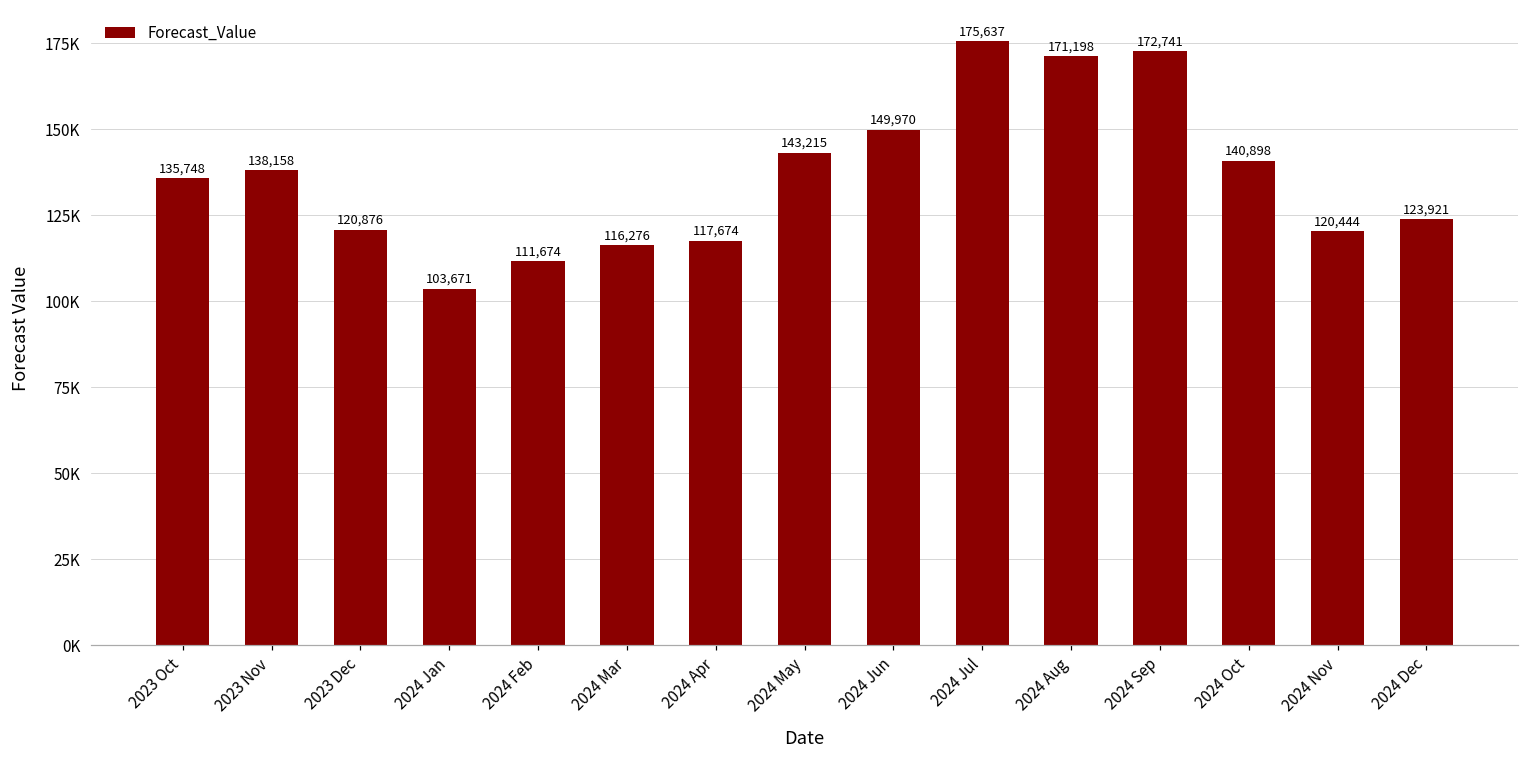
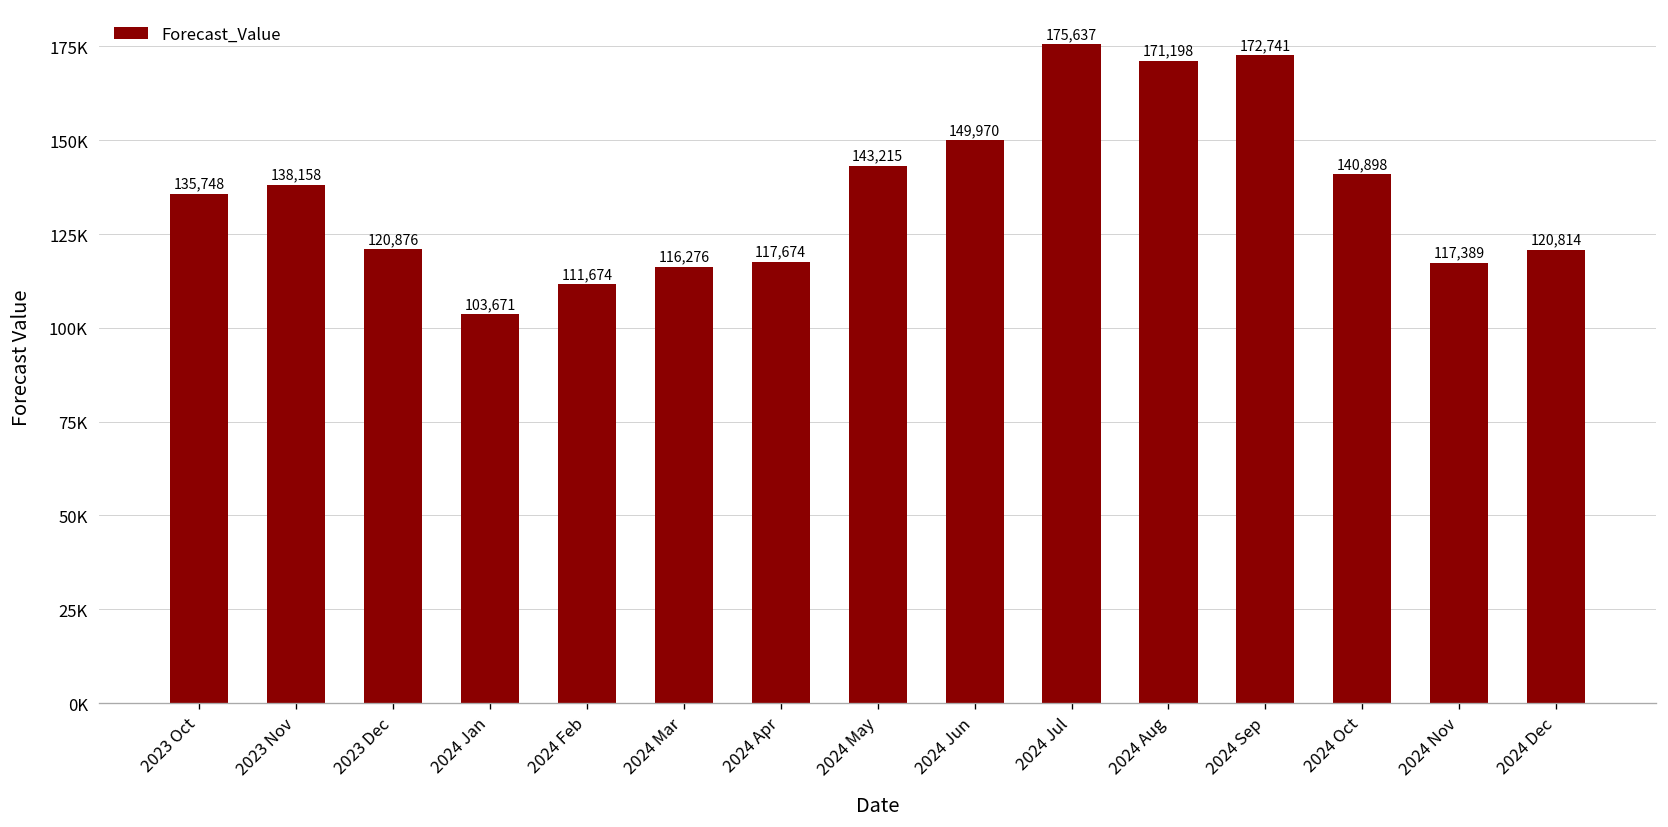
2024 Nov: 120,444 -> 117,389
2024 Dec: 123,921 -> 120,814
